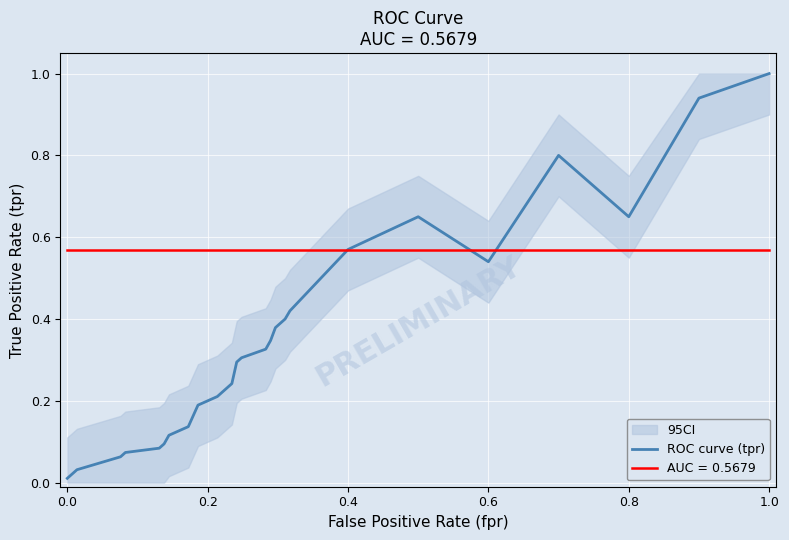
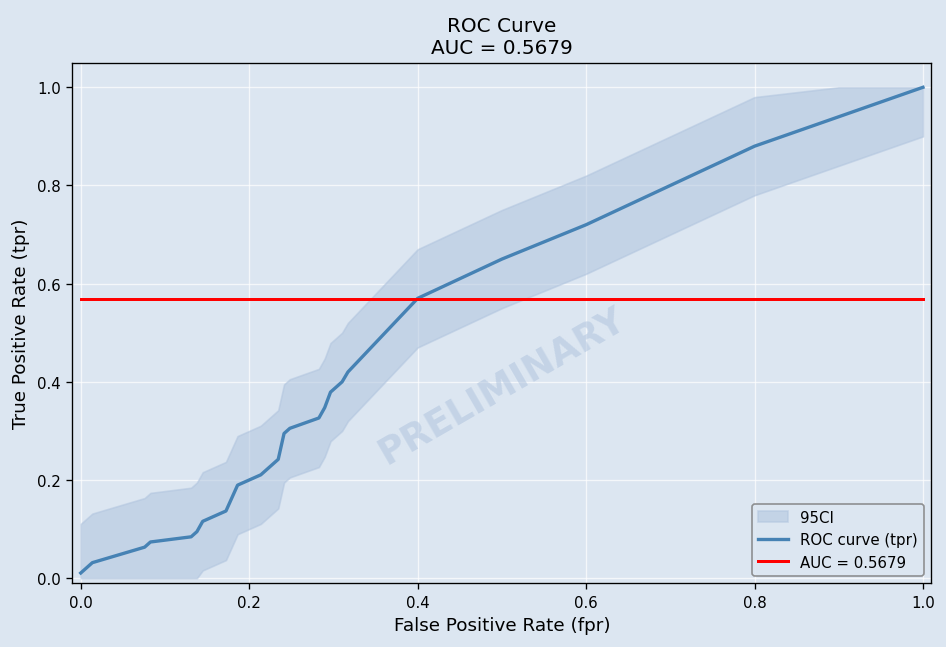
ROC curve (tpr), 0.6: 0.54 -> 0.72
ROC curve (tpr), 0.8: 0.65 -> 0.88
